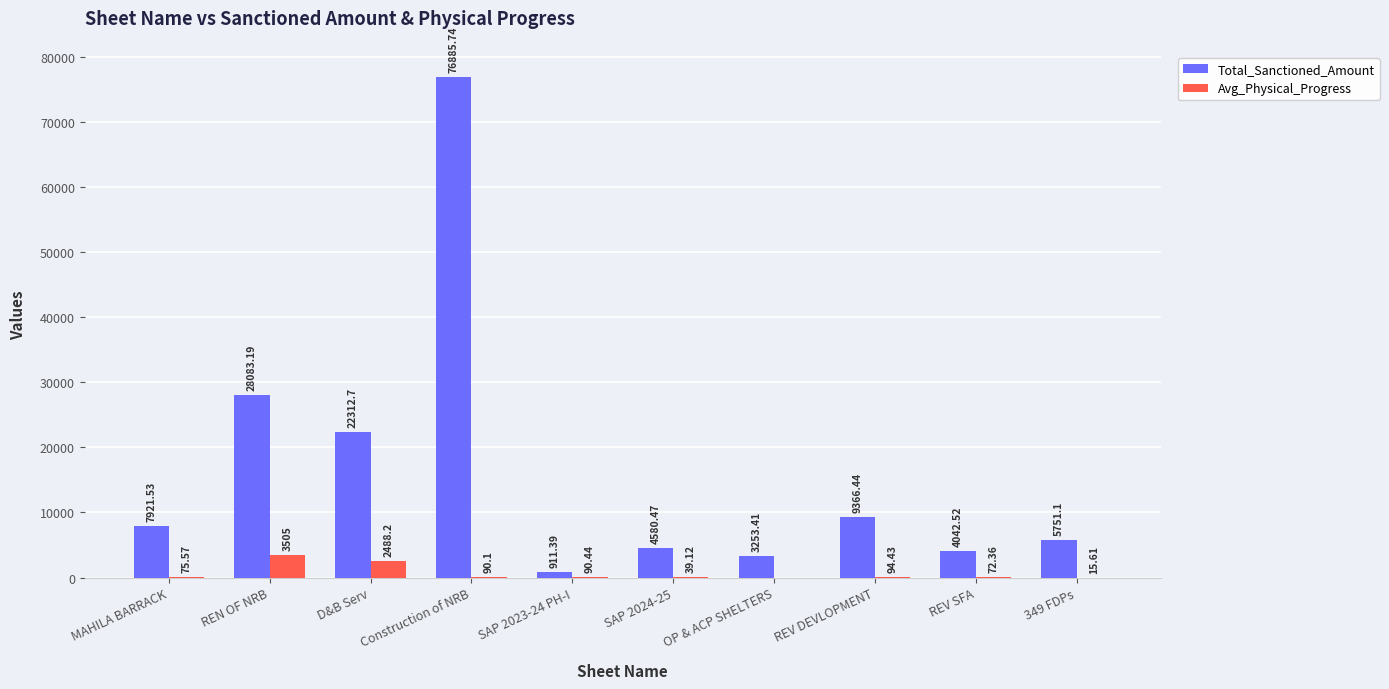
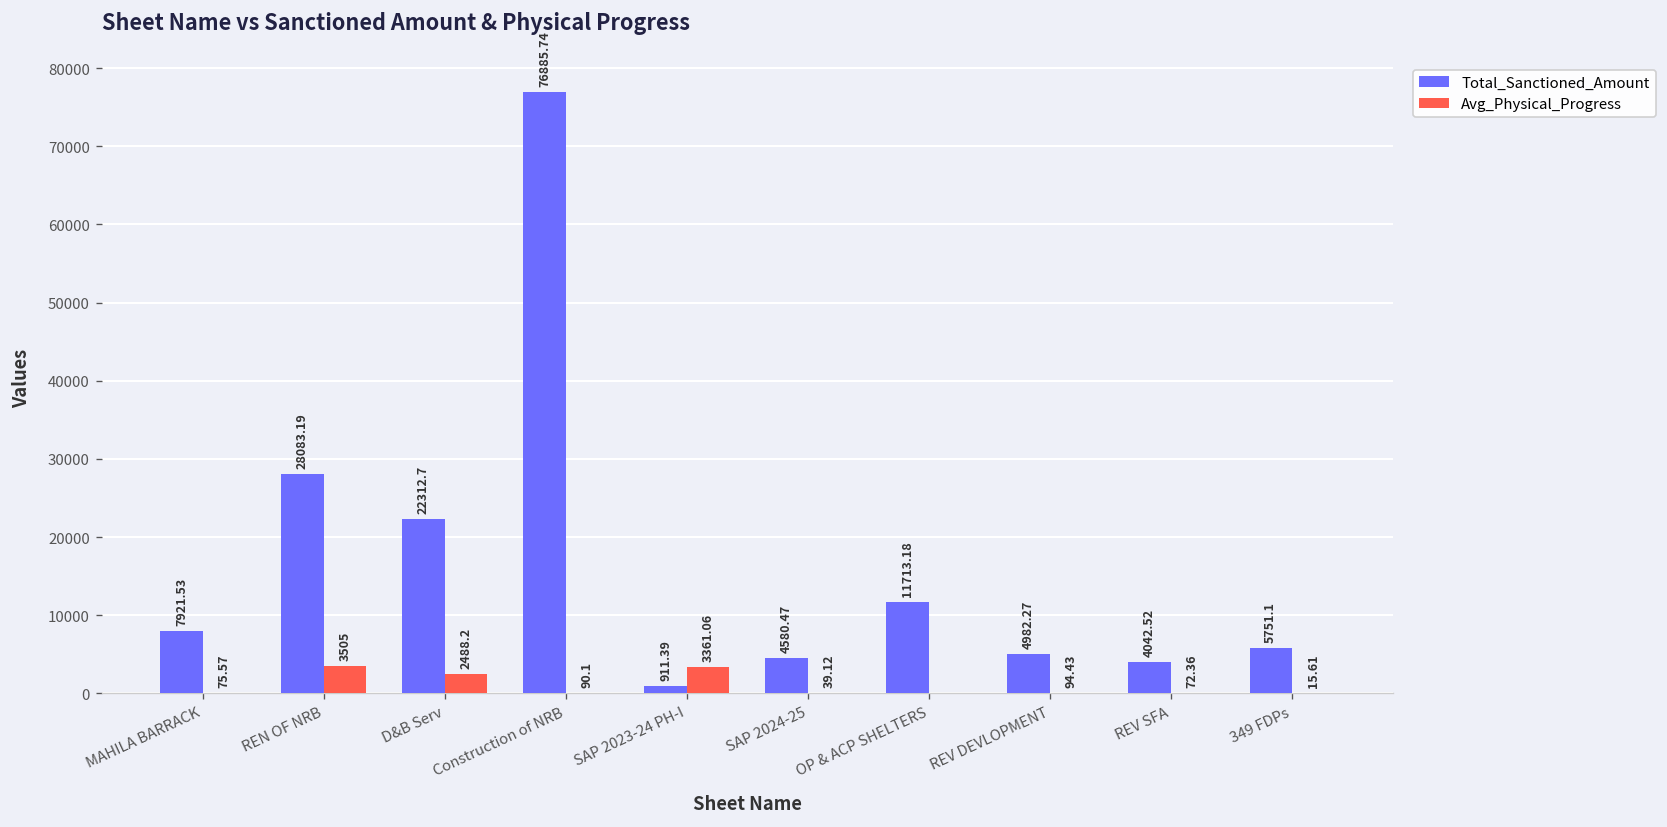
Avg_Physical_Progress, SAP 2023-24 PH-I: 90.44 -> 3361.06
Total_Sanctioned_Amount, OP & ACP SHELTERS: 3253.41 -> 11713.18
Total_Sanctioned_Amount, REV DEVLOPMENT: 9366.44 -> 4982.27
